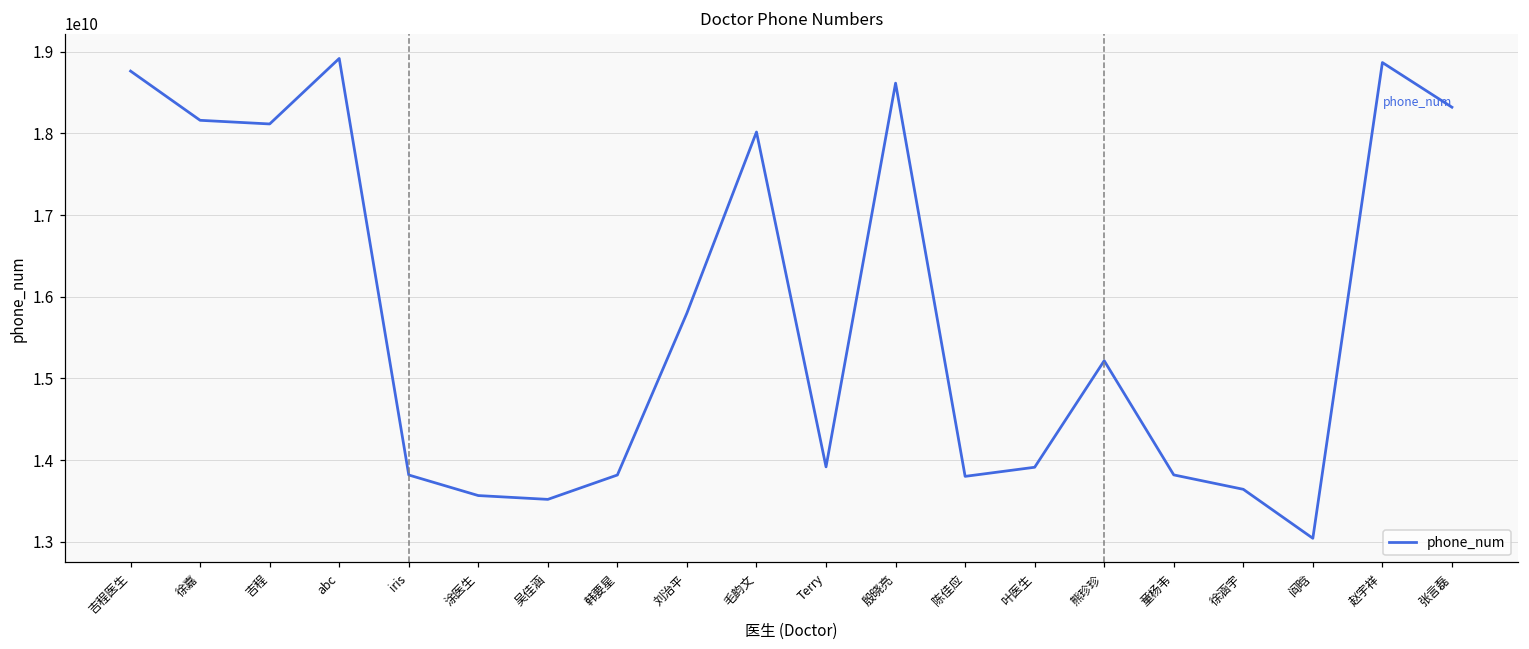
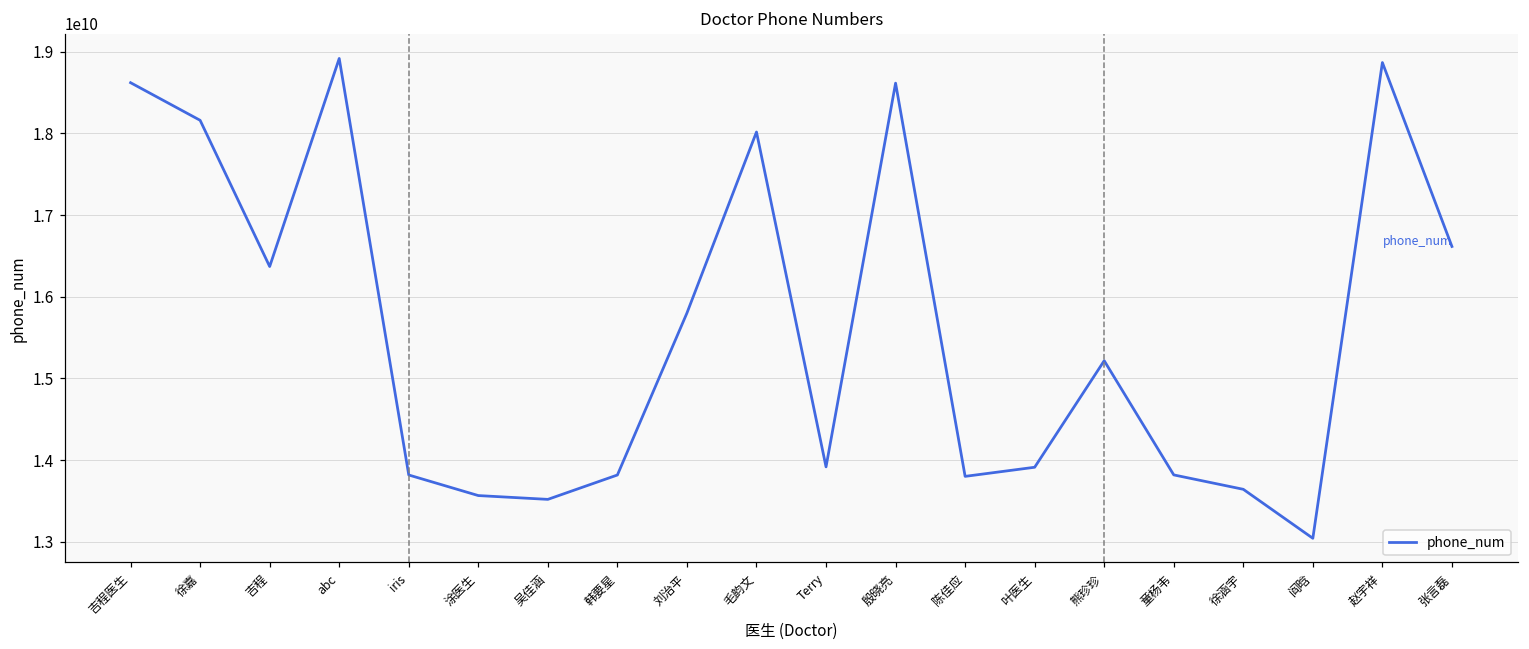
吉程医生: 18800000000 -> 18600000000
吉程: 18100000000 -> 16400000000
张言磊: 18300000000 -> 16600000000
